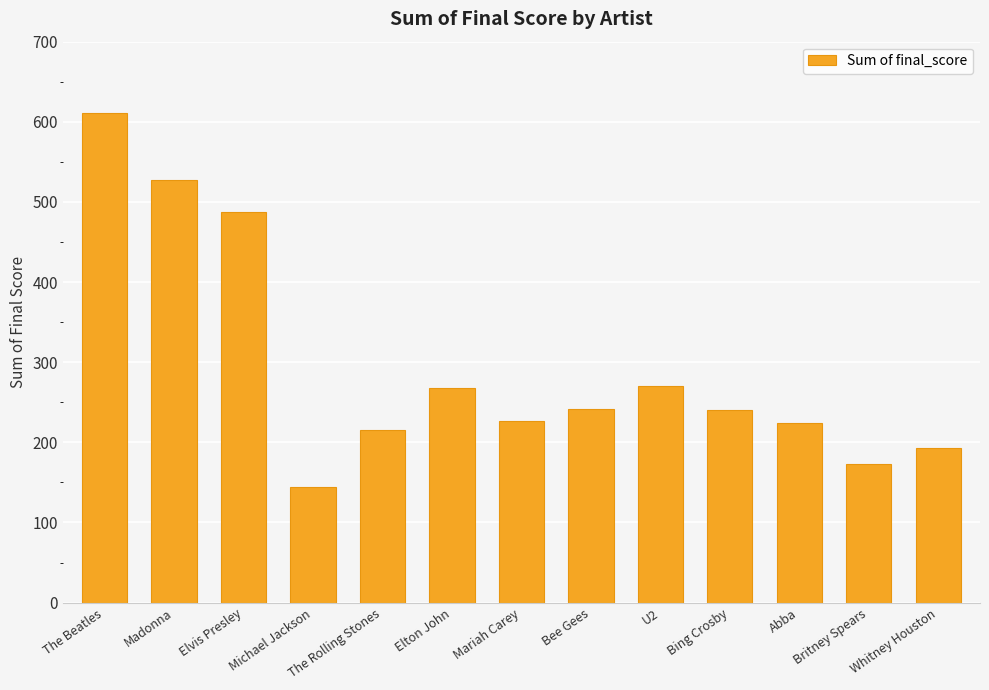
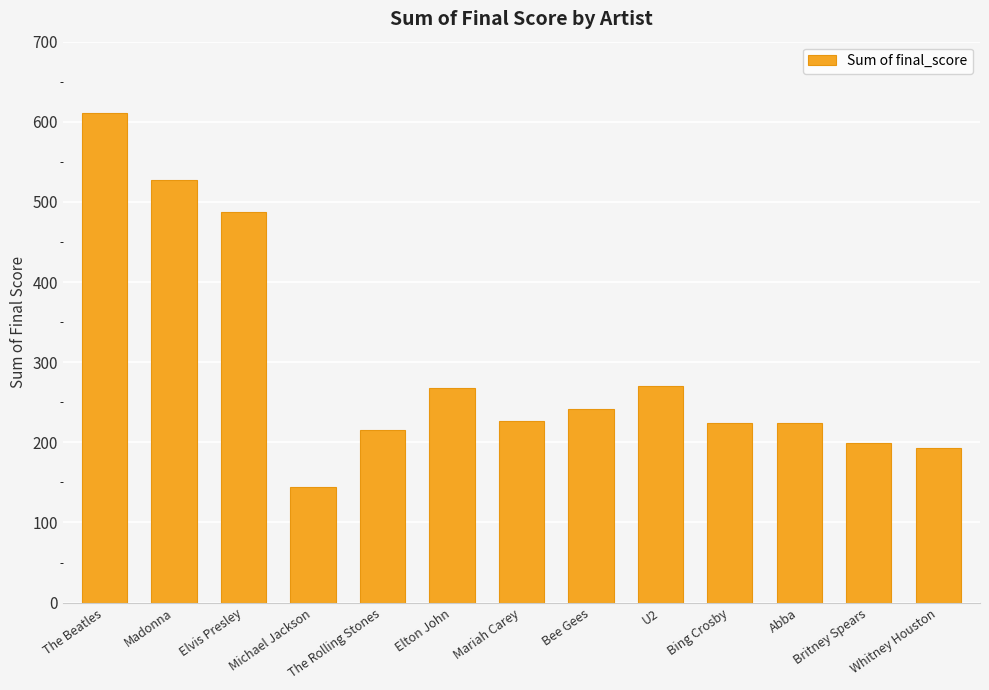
Bing Crosby: 240 -> 220
Britney Spears: 170 -> 200
